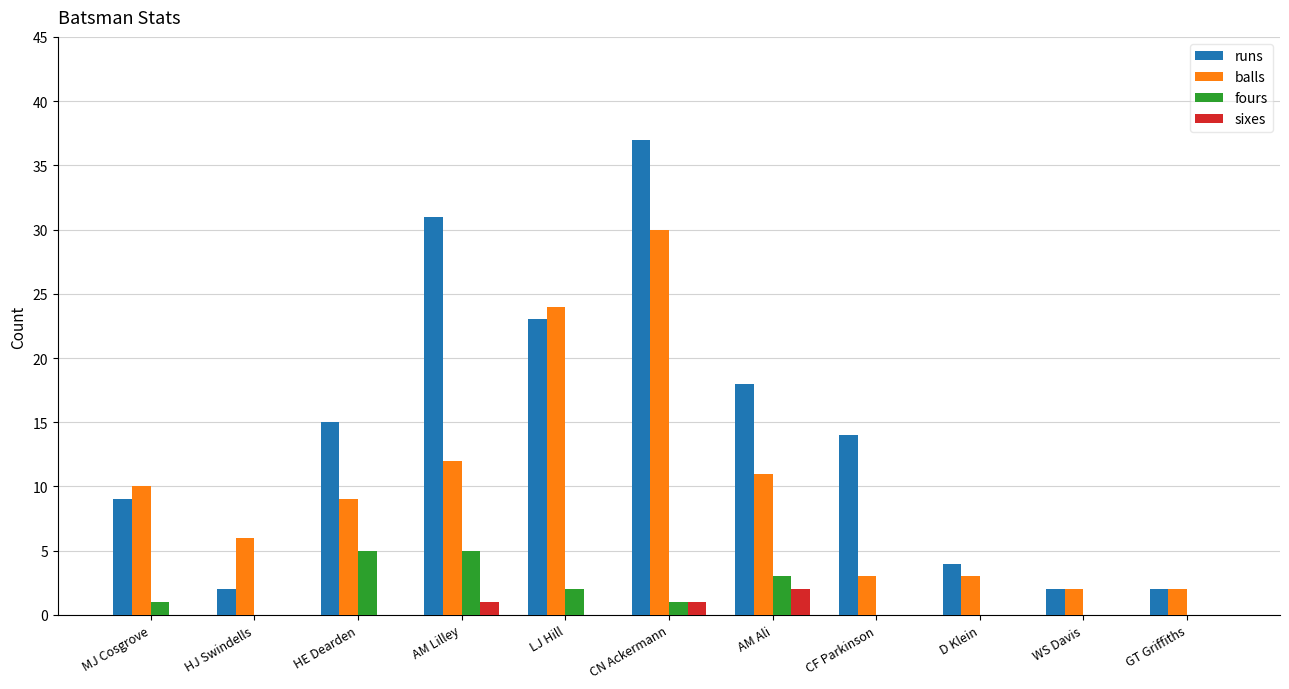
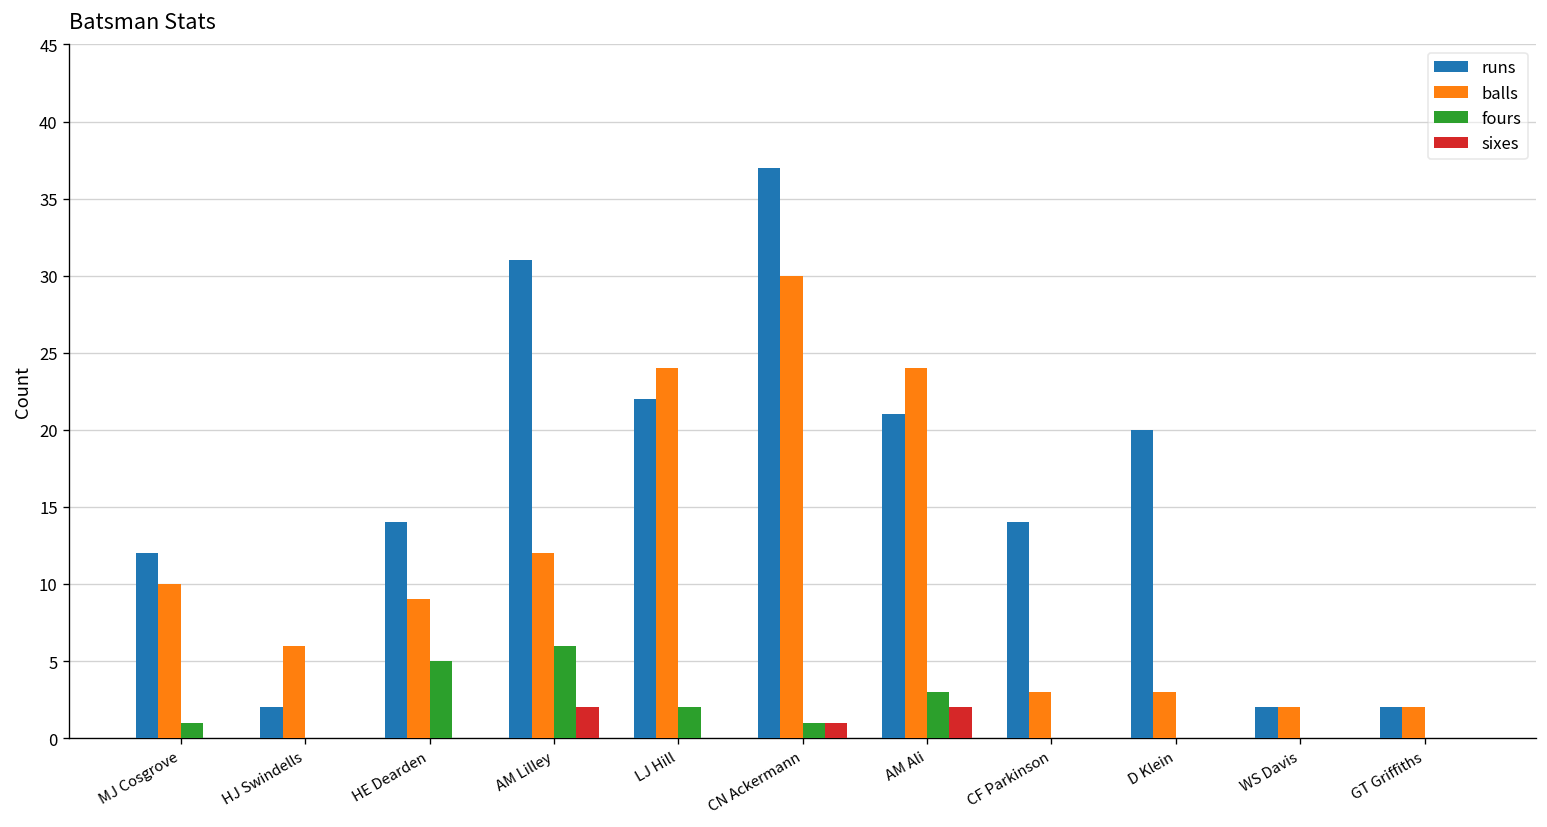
runs, MJ Cosgrove: 9 -> 12
runs, HE Dearden: 15 -> 14
fours, AM Lilley: 5 -> 6
sixes, AM Lilley: 1 -> 2
runs, LJ Hill: 23 -> 22
runs, AM Ali: 18 -> 21
balls, AM Ali: 11 -> 24
runs, D Klein: 4 -> 20
